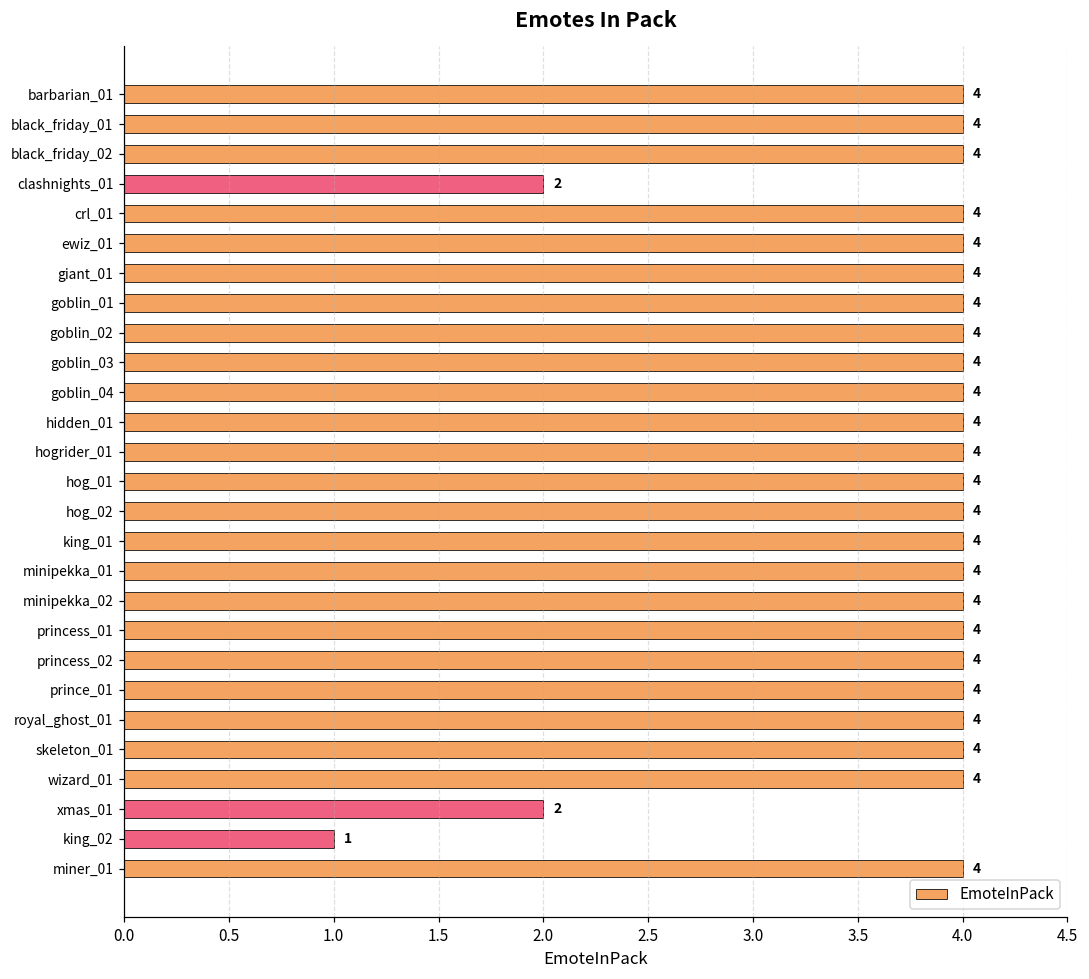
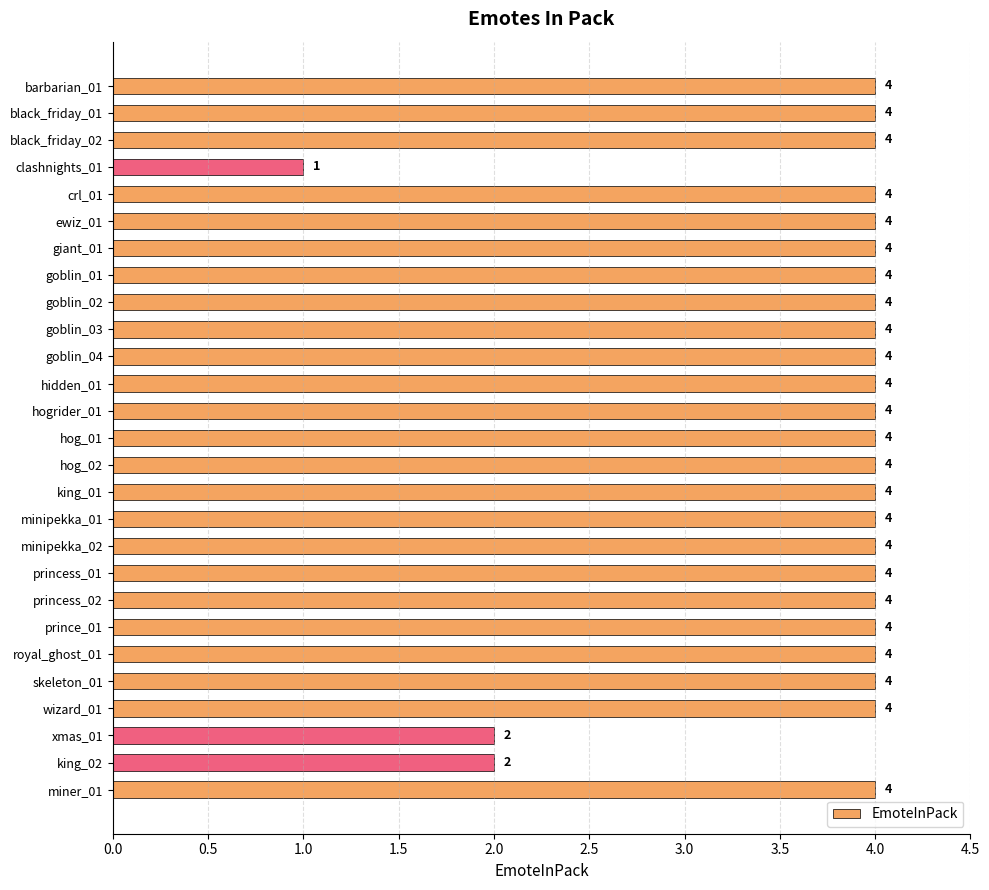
clashnights_01: 2 -> 1
king_02: 1 -> 2
